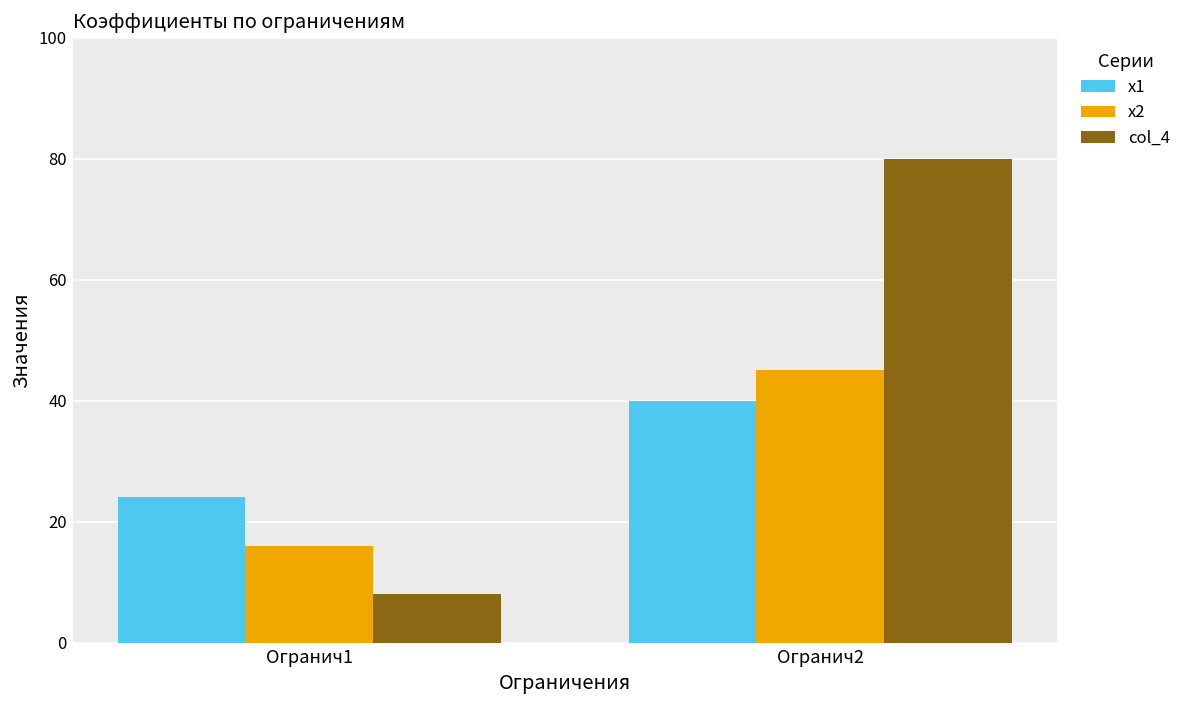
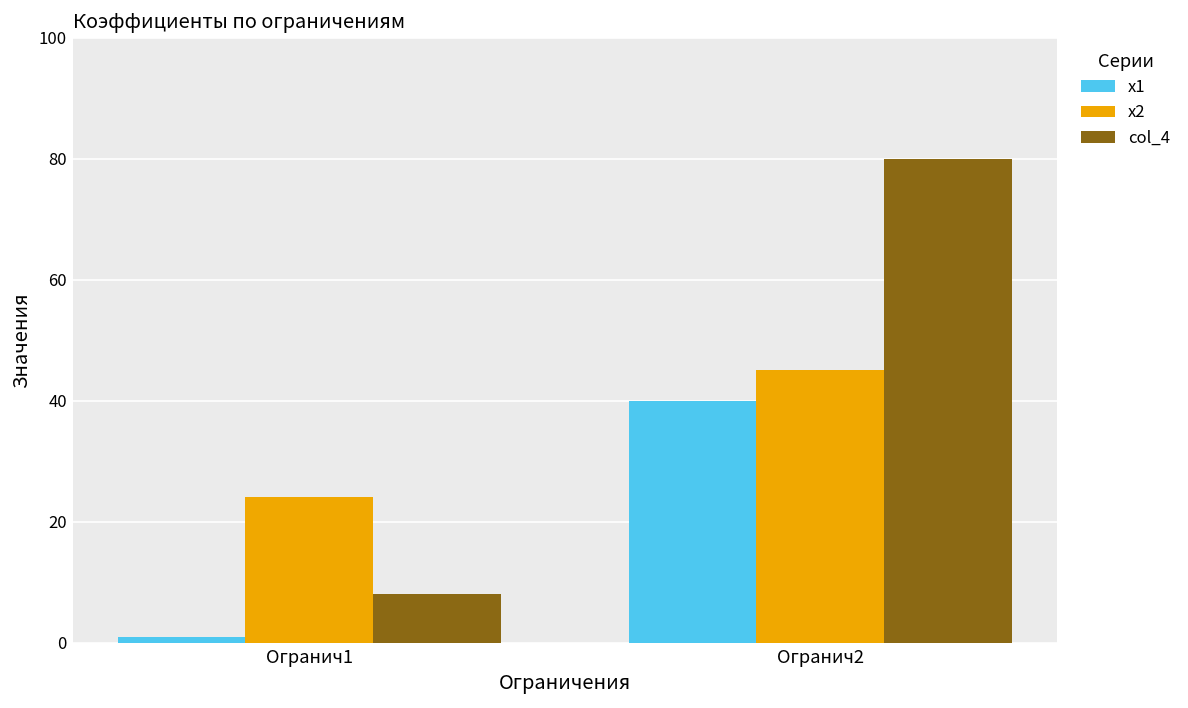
x1, Огранич1: 24 -> 1
x2, Огранич1: 16 -> 24
